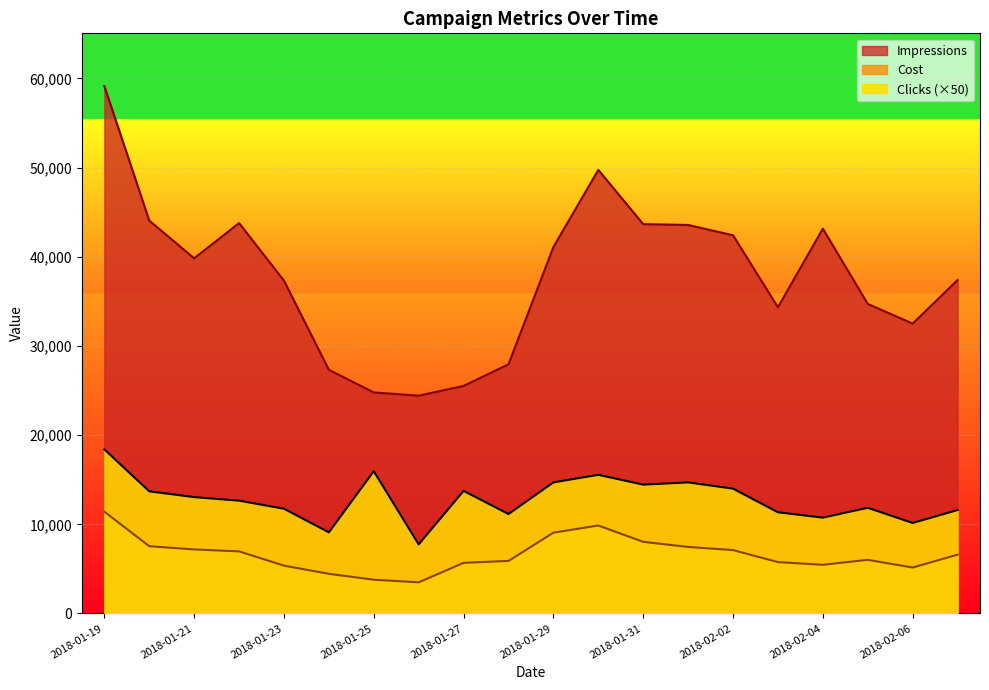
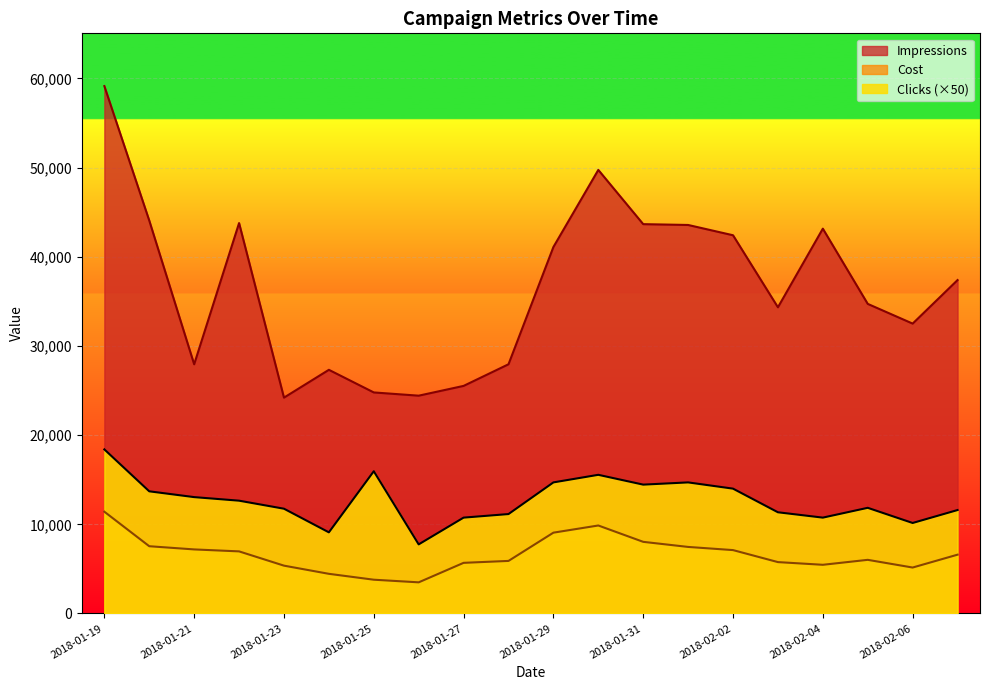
Impressions, 2018-01-21: 40,000 -> 28,000
Impressions, 2018-01-23: 37,000 -> 24,000
Clicks (×50), 2018-01-27: 14,000 -> 11,000
